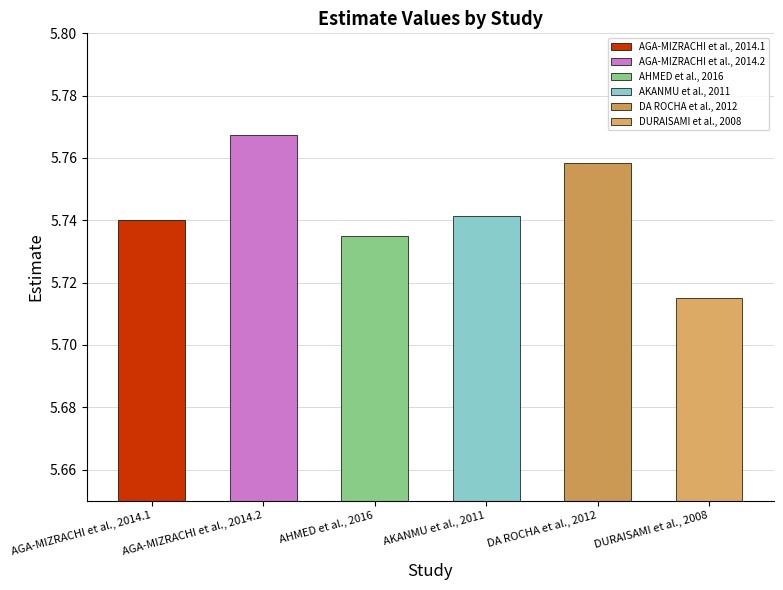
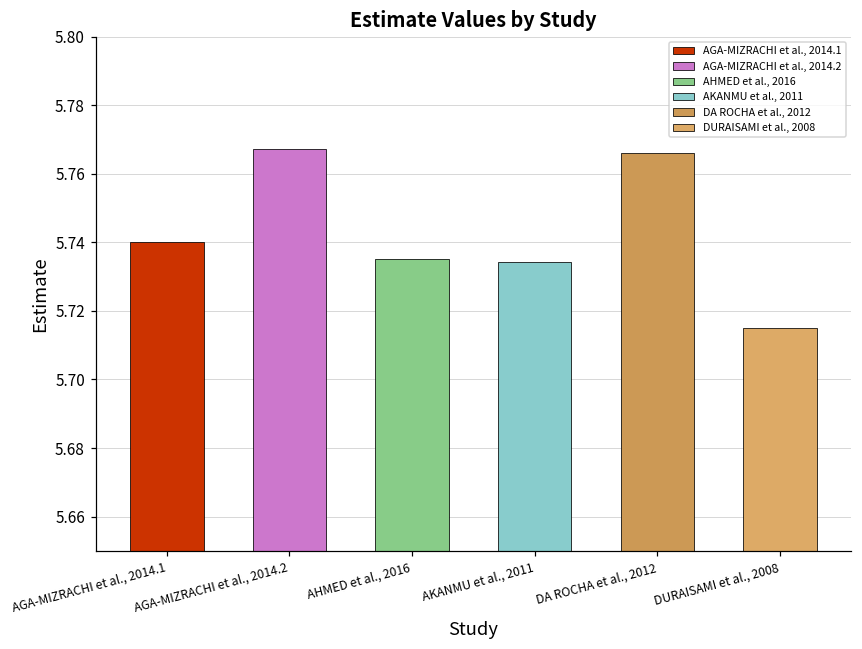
AKANMU et al., 2011: 5.741 -> 5.734
DA ROCHA et al., 2012: 5.758 -> 5.766
